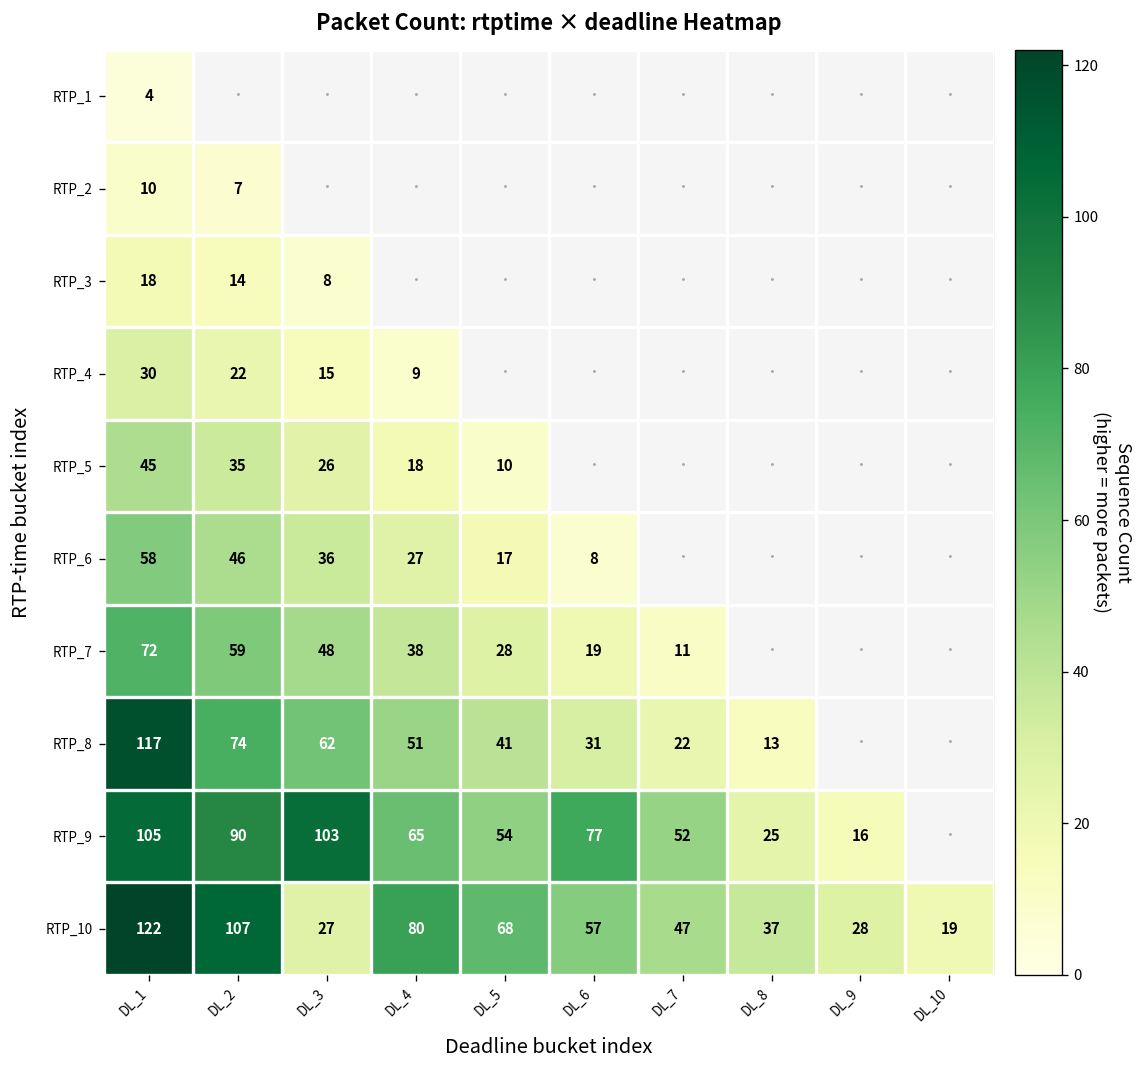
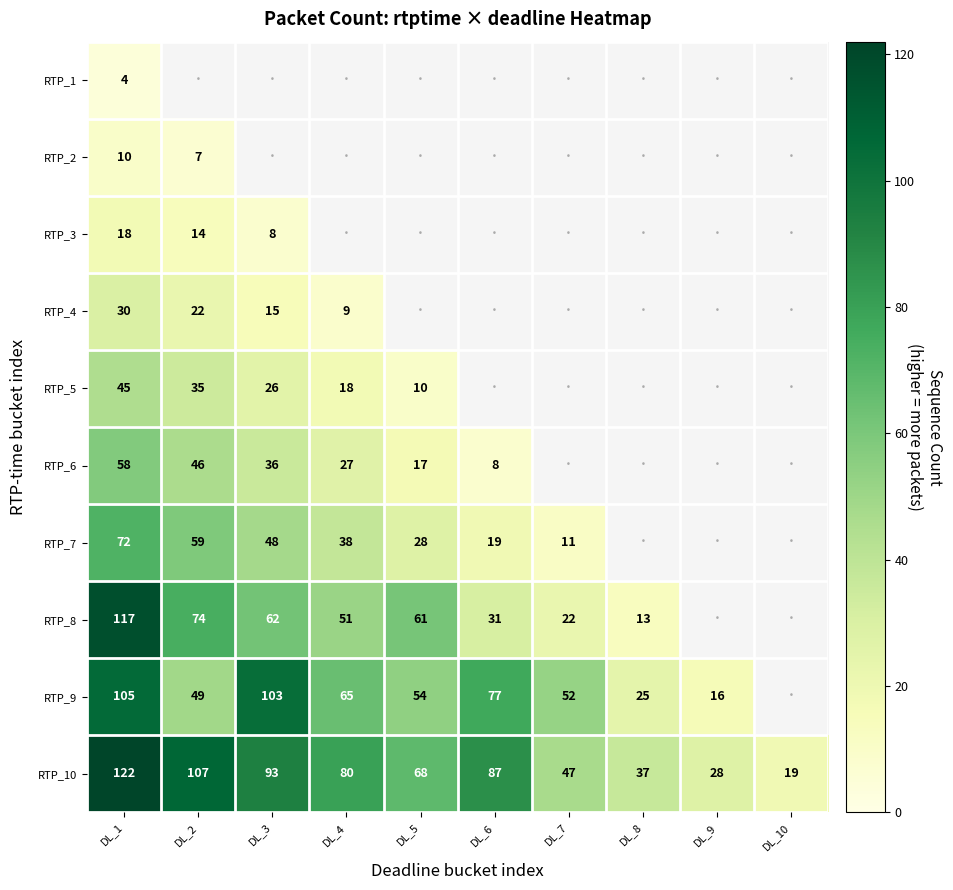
RTP_8, DL_5: 41 -> 61
RTP_9, DL_2: 90 -> 49
RTP_10, DL_3: 27 -> 93
RTP_10, DL_6: 57 -> 87
